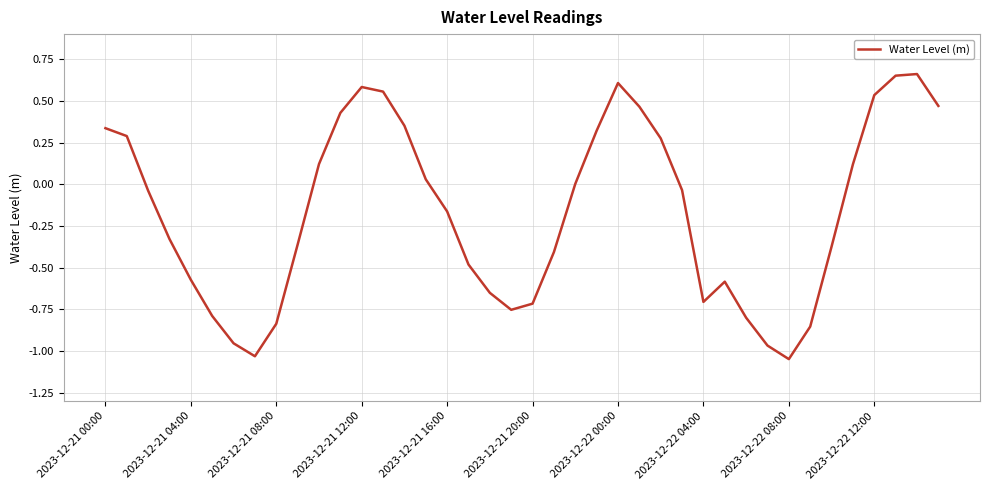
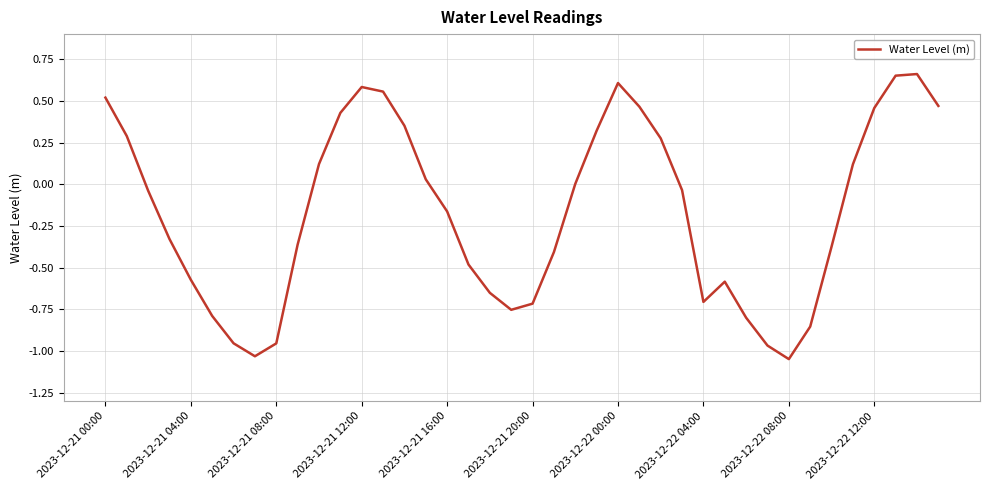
2023-12-21 00:00: 0.34 -> 0.52
2023-12-21 08:00: -0.84 -> -0.95
2023-12-22 12:00: 0.53 -> 0.46
